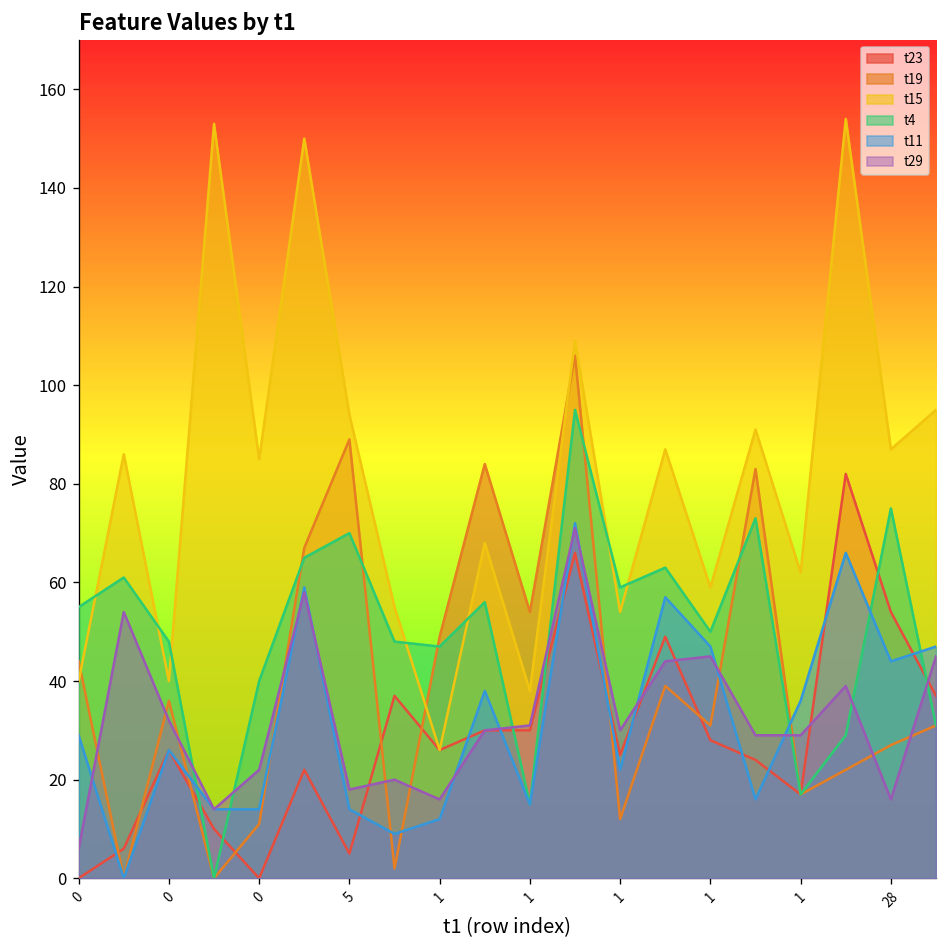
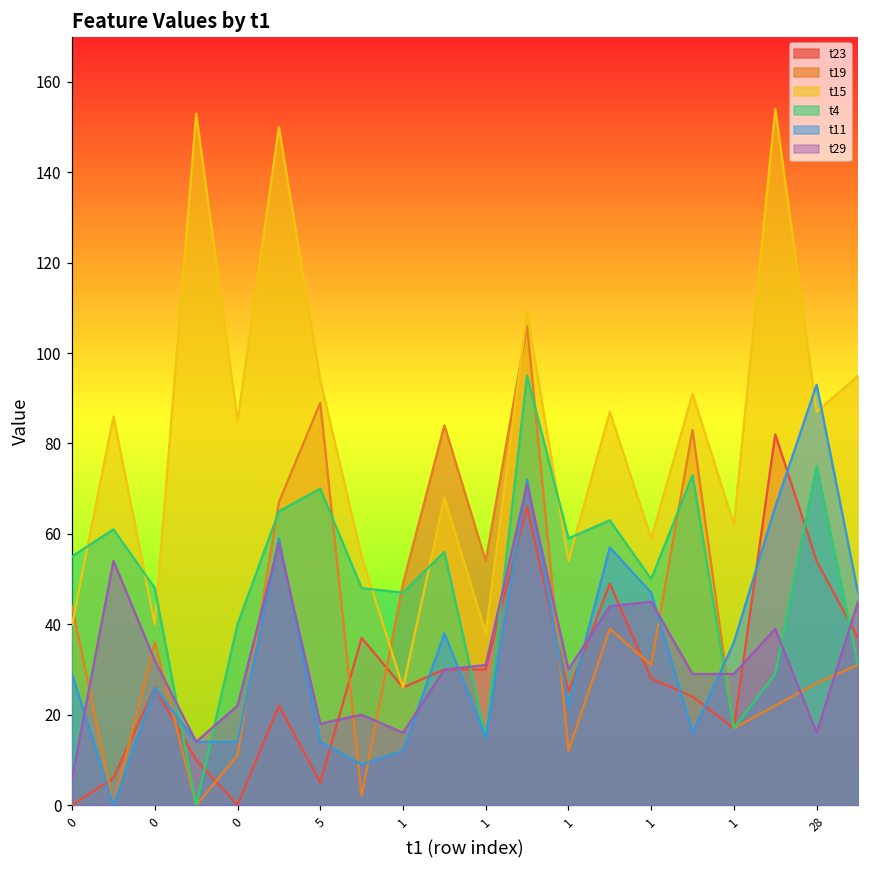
t11, 28: 44 -> 93
